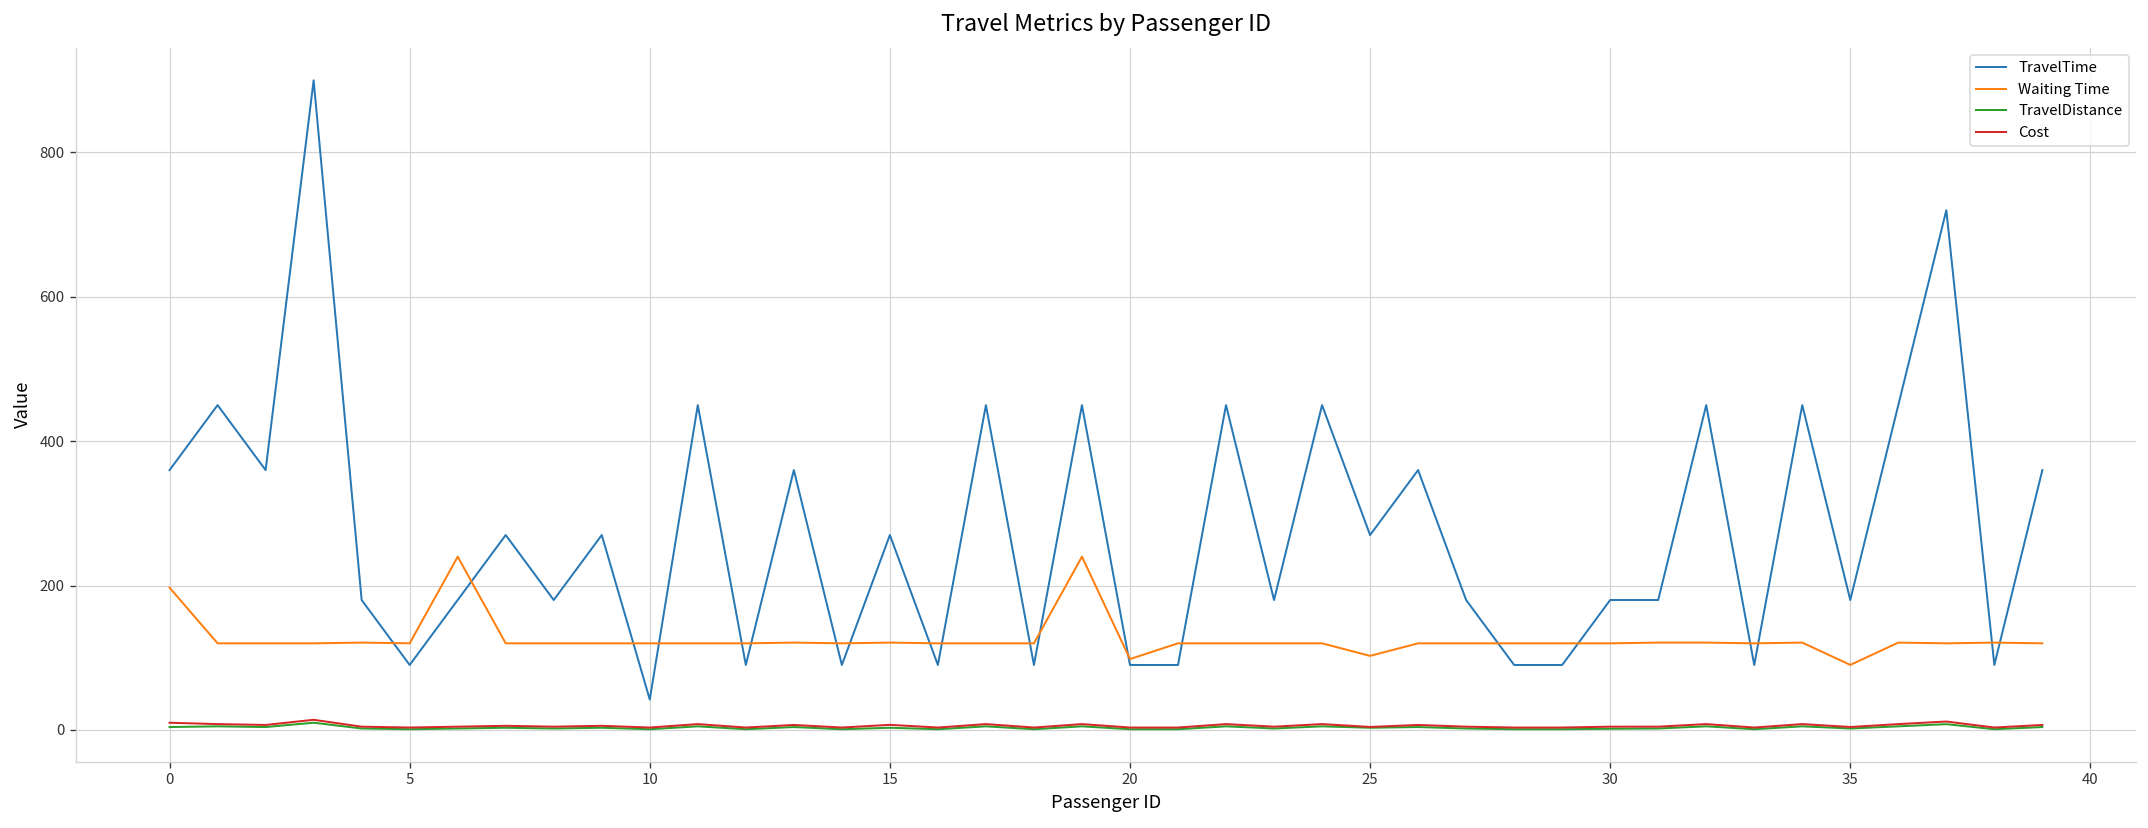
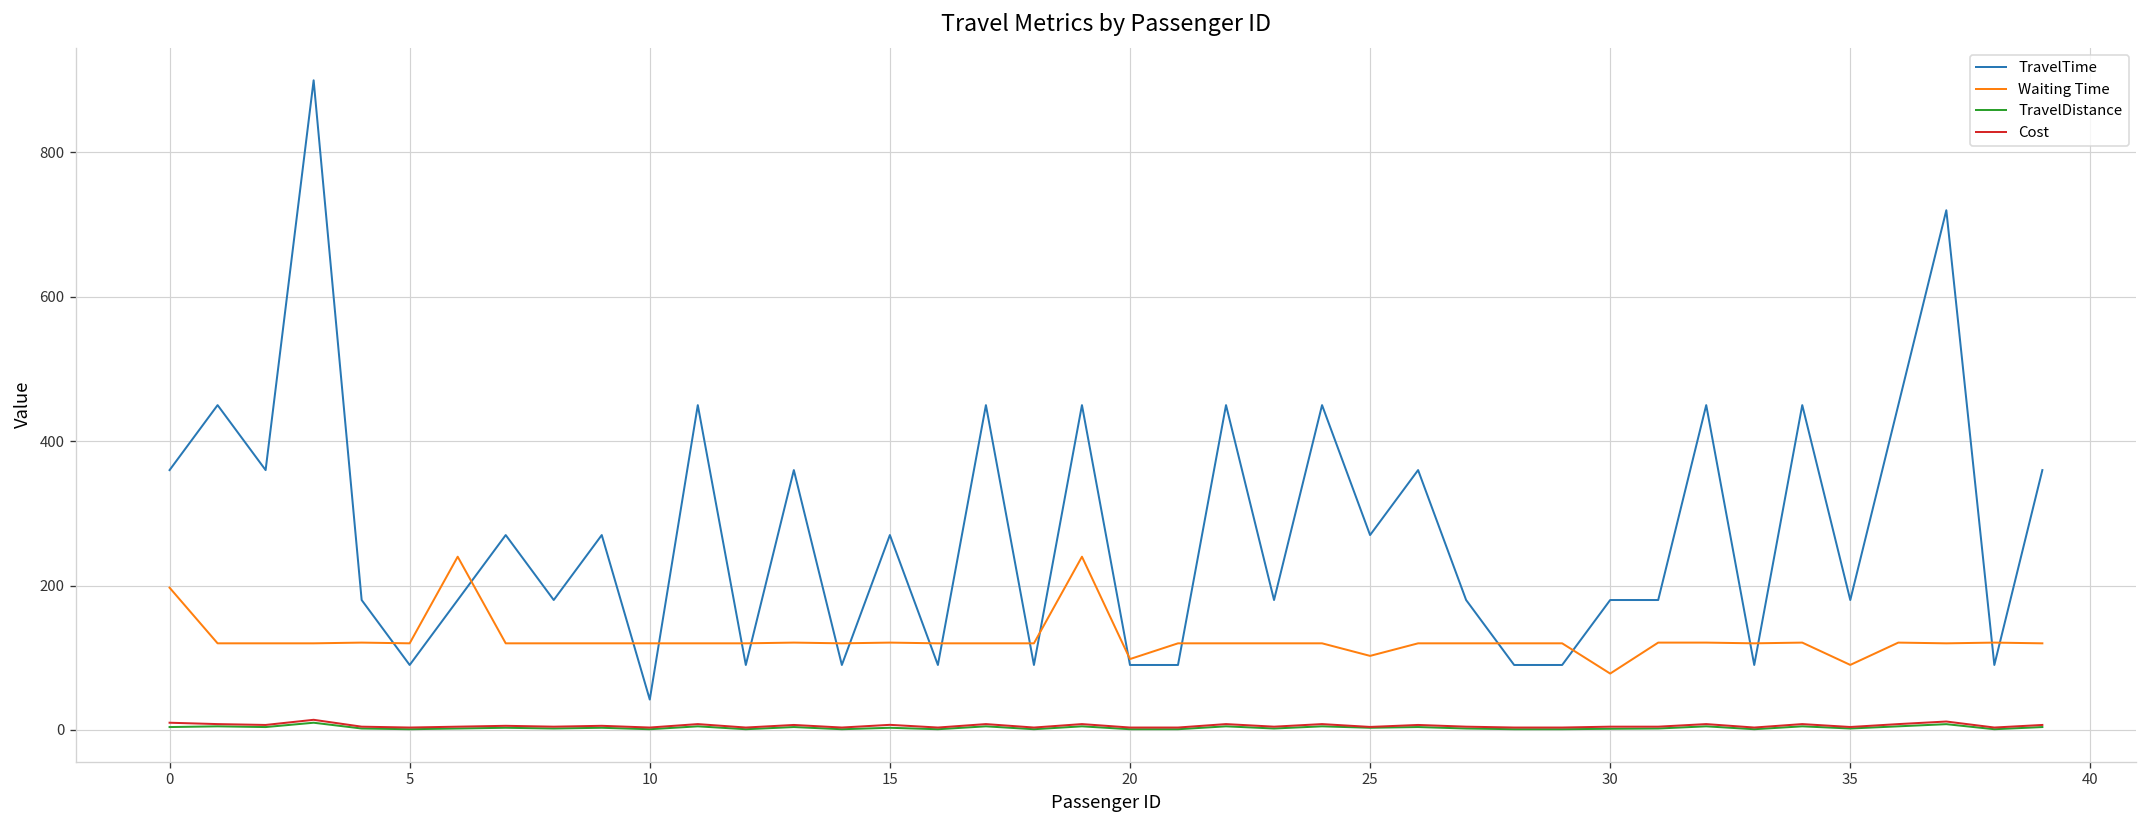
Waiting Time, 30: 120 -> 80
